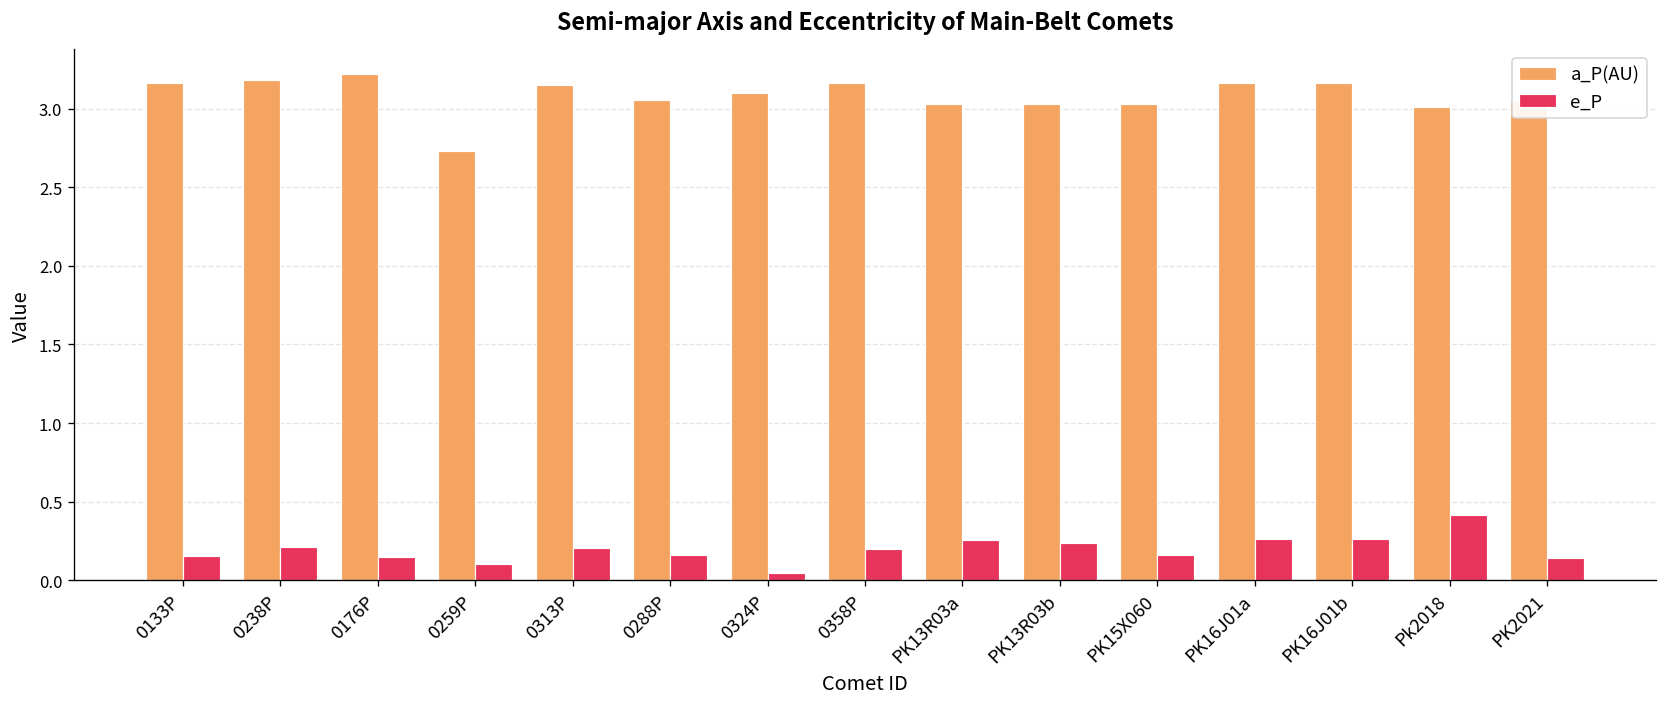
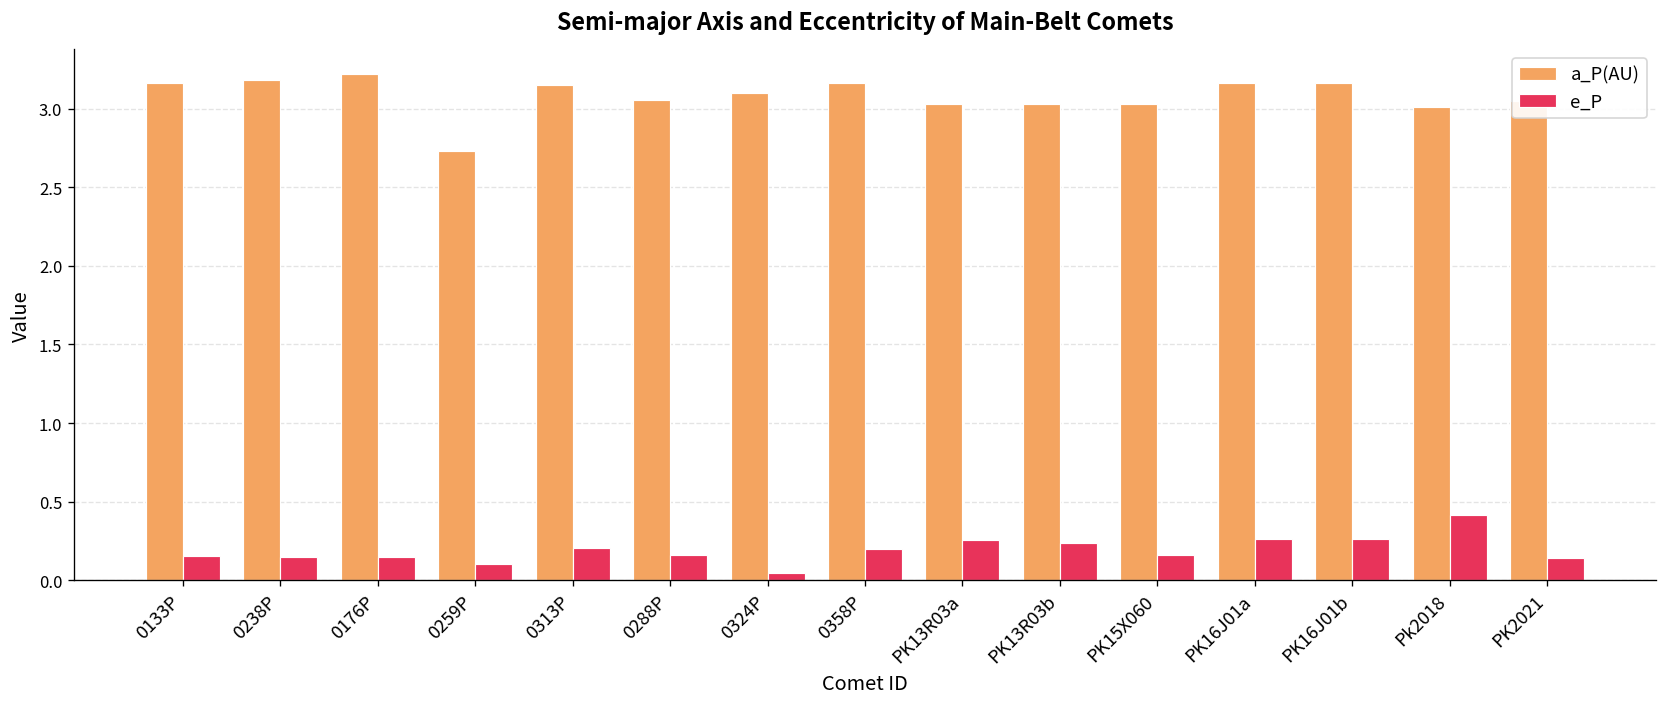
e_P, 0238P: 0.21 -> 0.15
